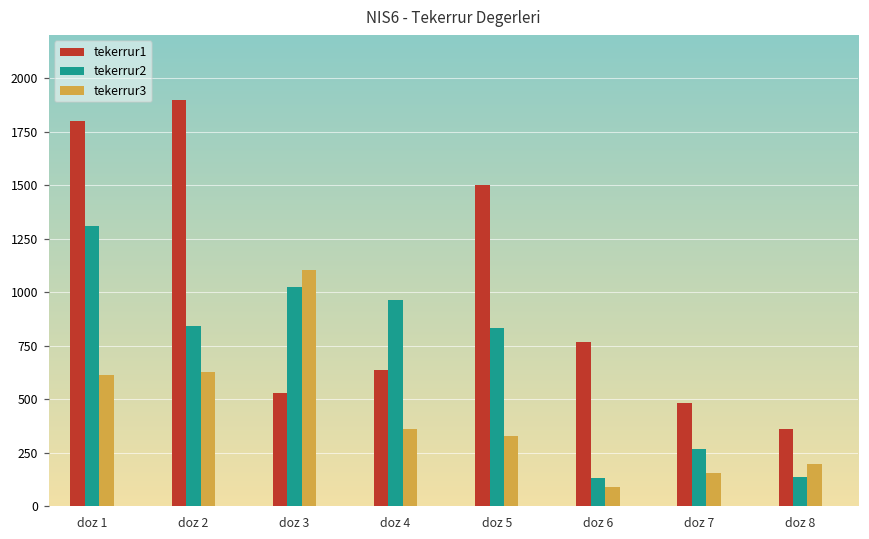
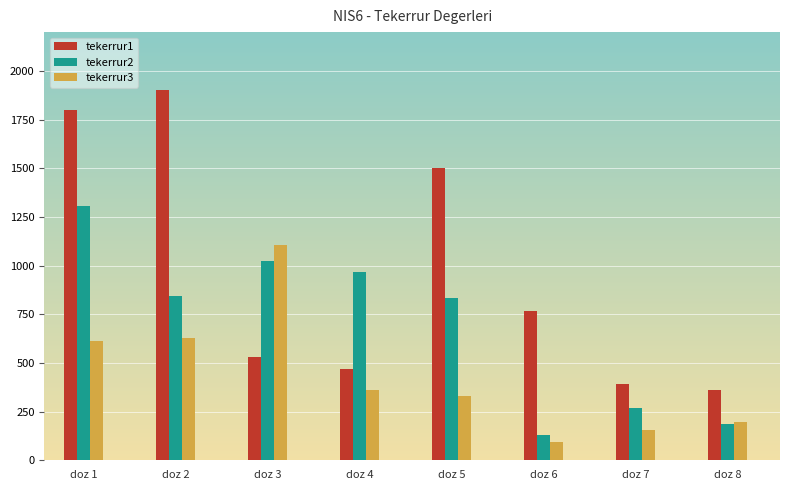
tekerrur1, doz 4: 640 -> 470
tekerrur1, doz 7: 480 -> 390
tekerrur2, doz 8: 140 -> 190
